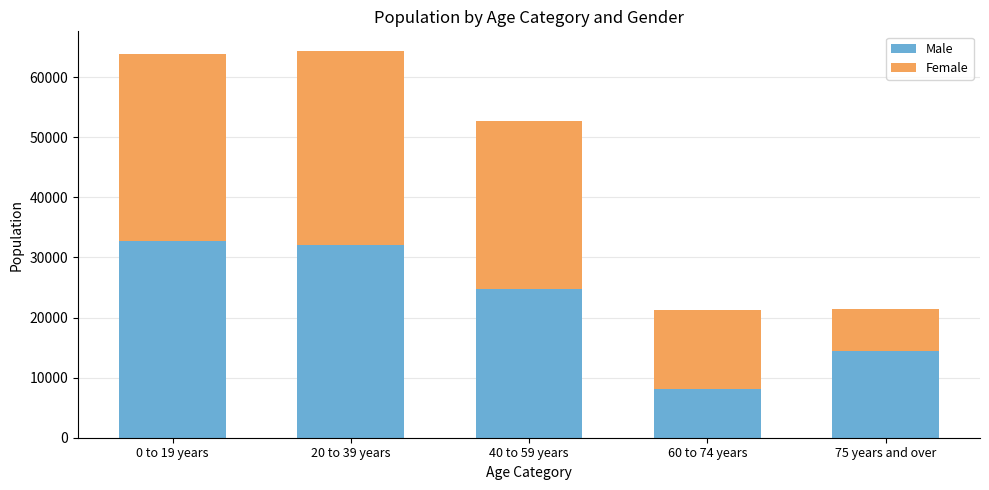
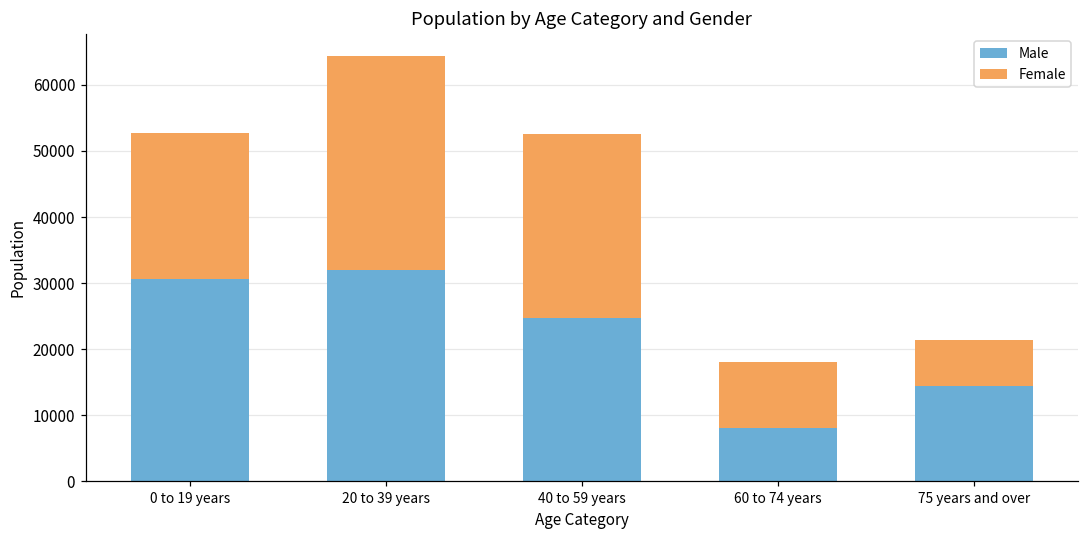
Male, 0 to 19 years: 33000 -> 31000
Female, 0 to 19 years: 31000 -> 22000
Female, 60 to 74 years: 13000 -> 10000
